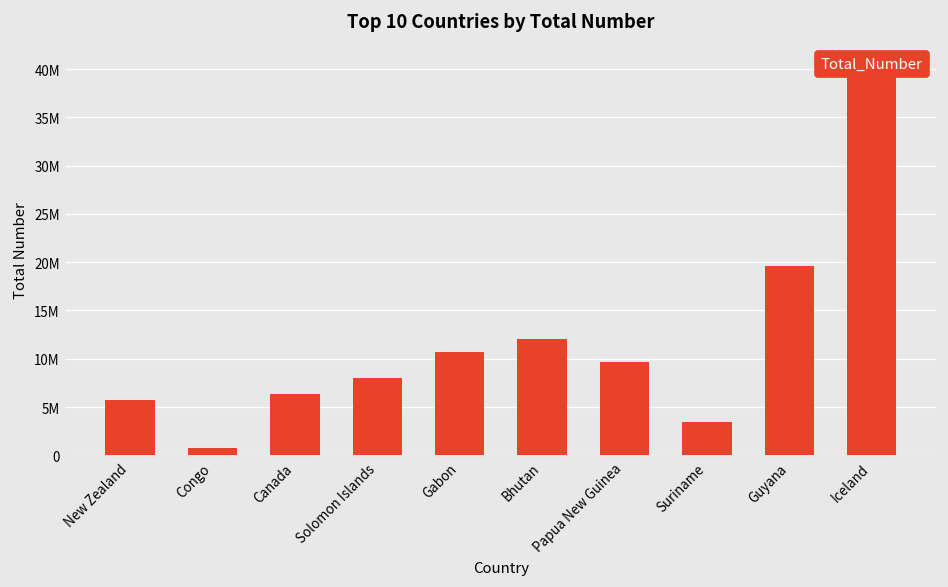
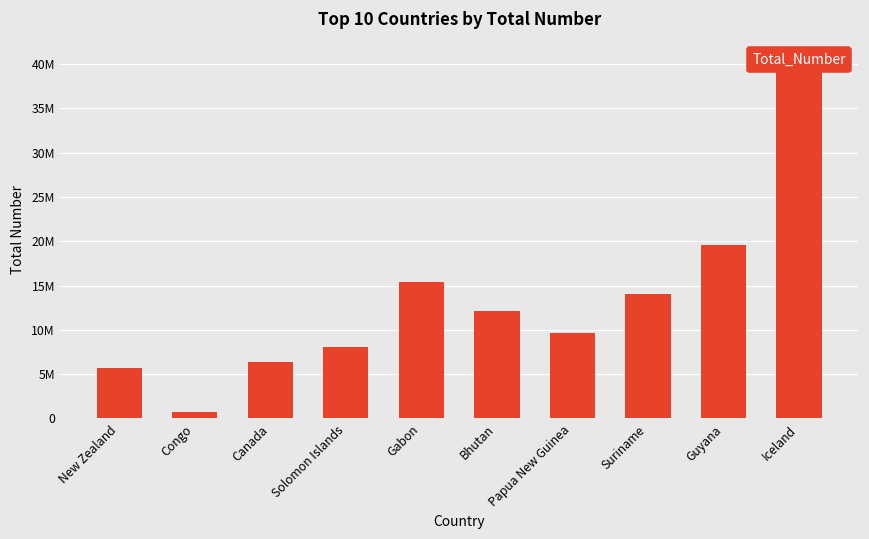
Gabon: 11000000 -> 15000000
Suriname: 3000000 -> 14000000
